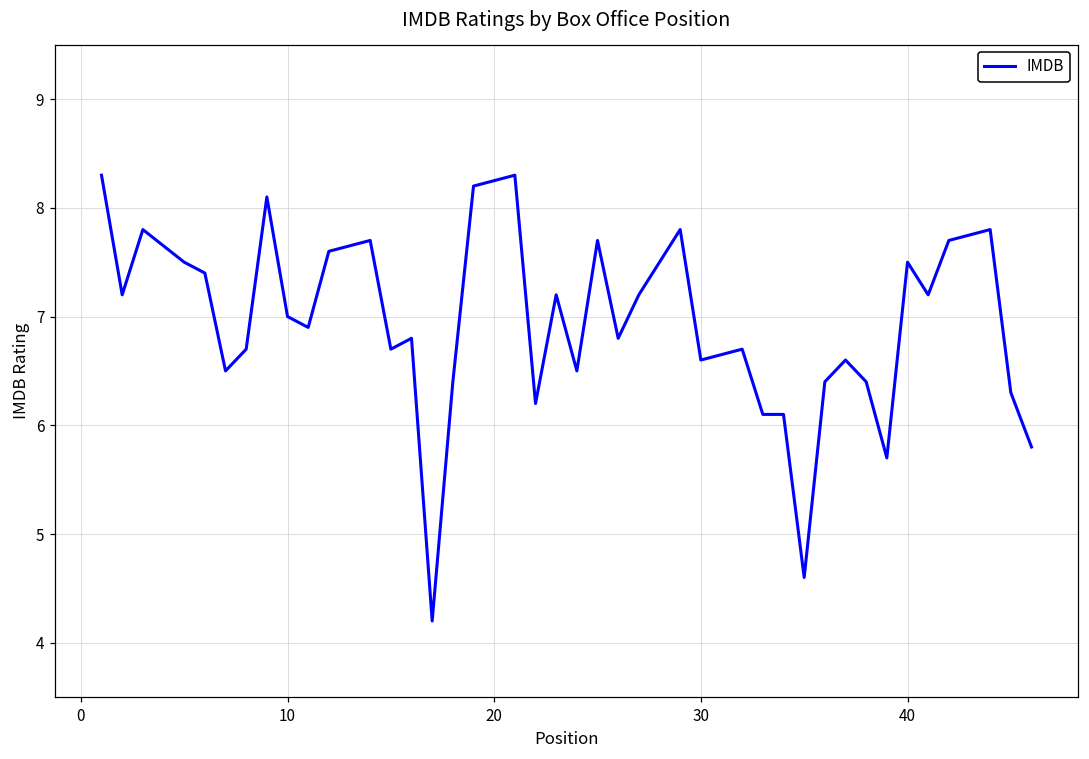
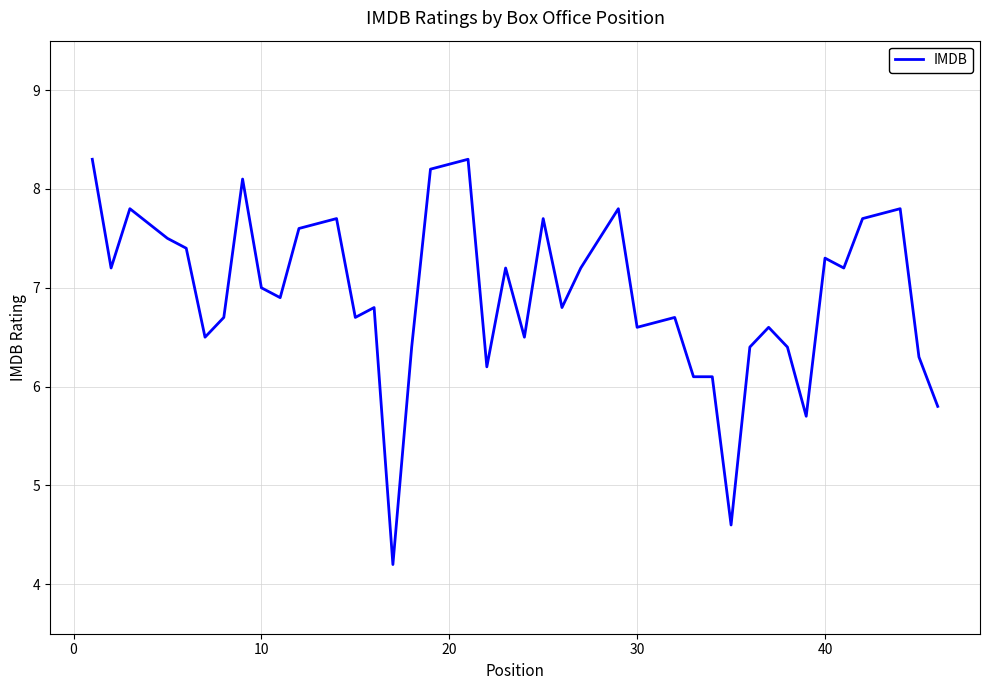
40: 7.5 -> 7.3
